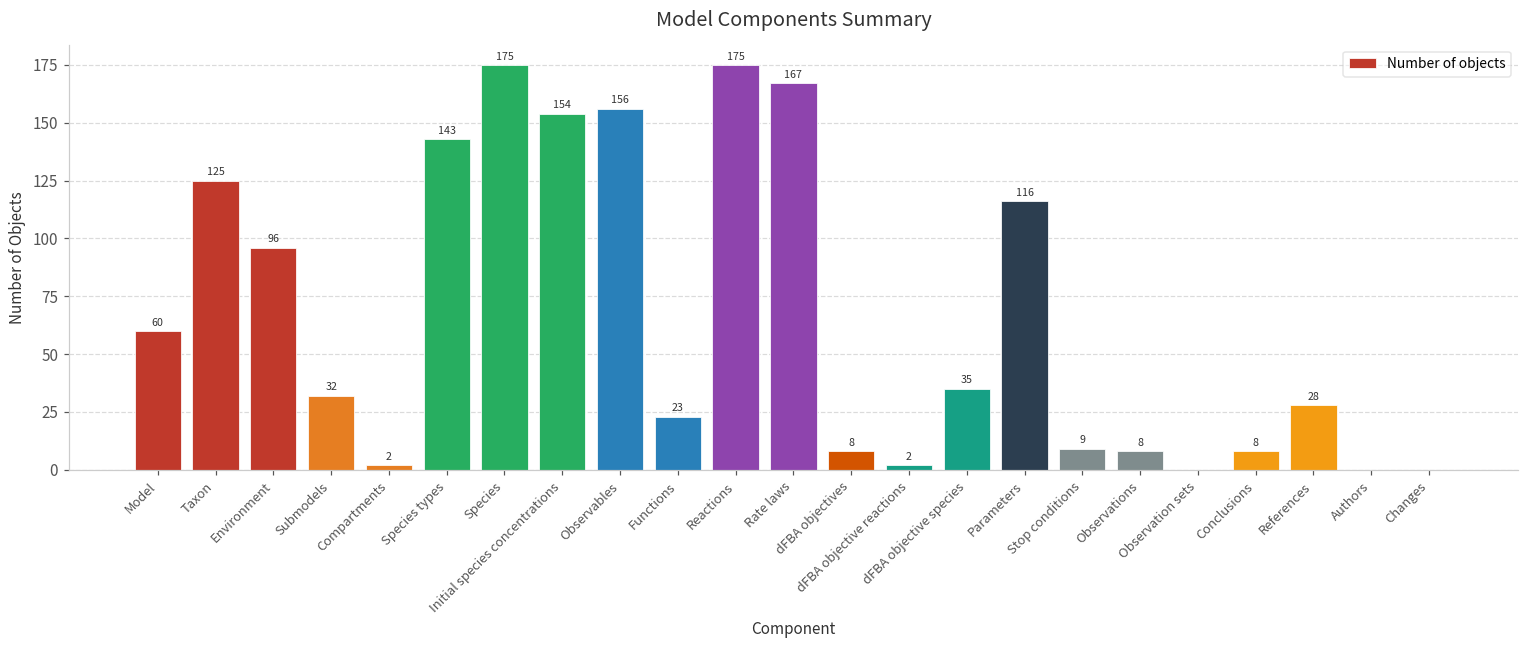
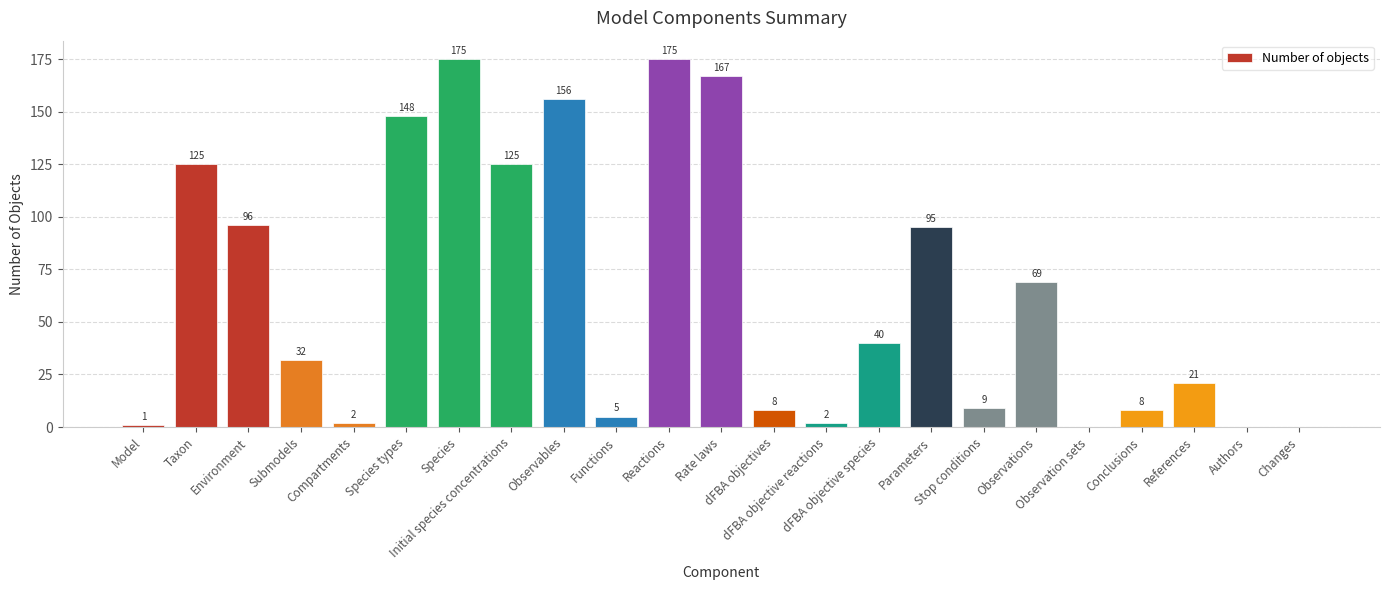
Model: 60 -> 1
Species types: 143 -> 148
Initial species concentrations: 154 -> 125
Functions: 23 -> 5
dFBA objective species: 35 -> 40
Parameters: 116 -> 95
Observations: 8 -> 69
References: 28 -> 21
